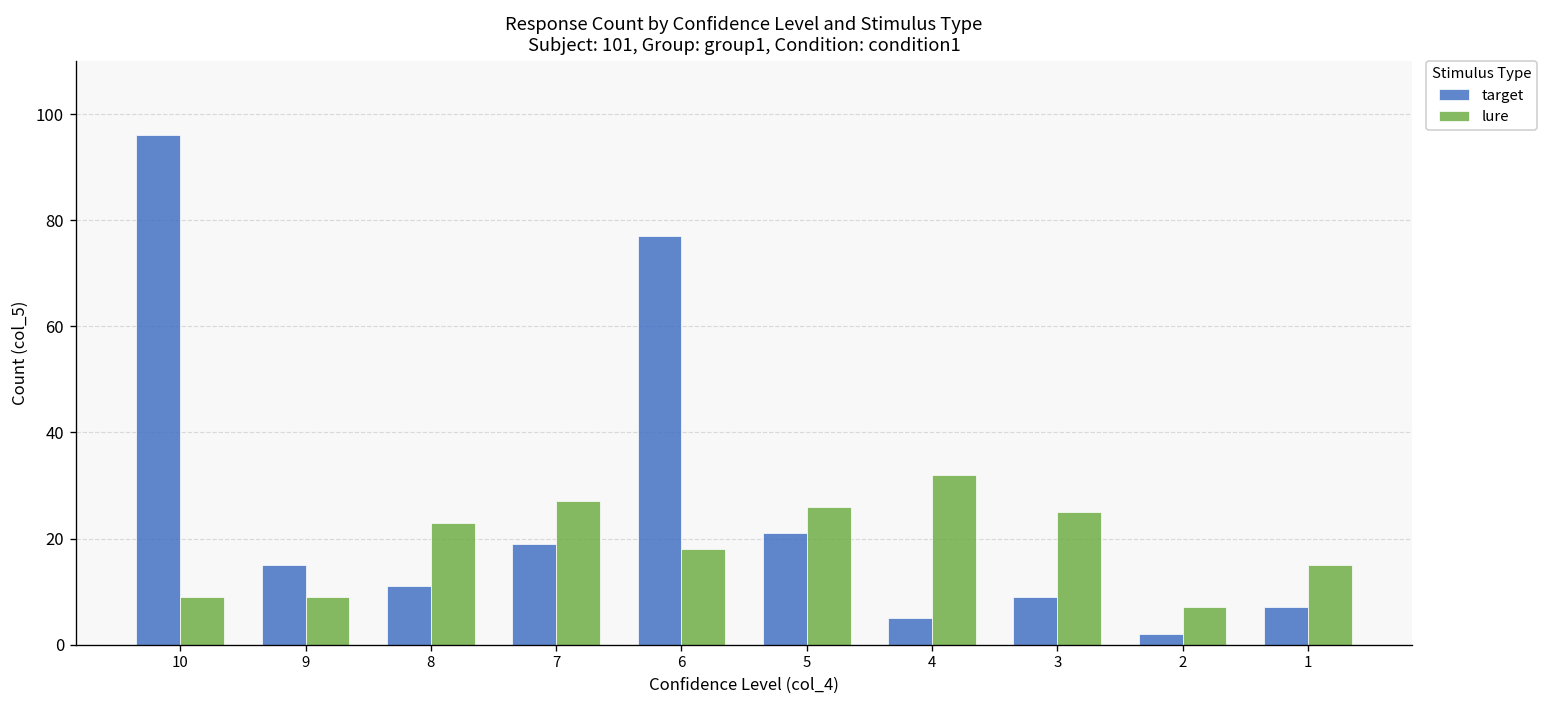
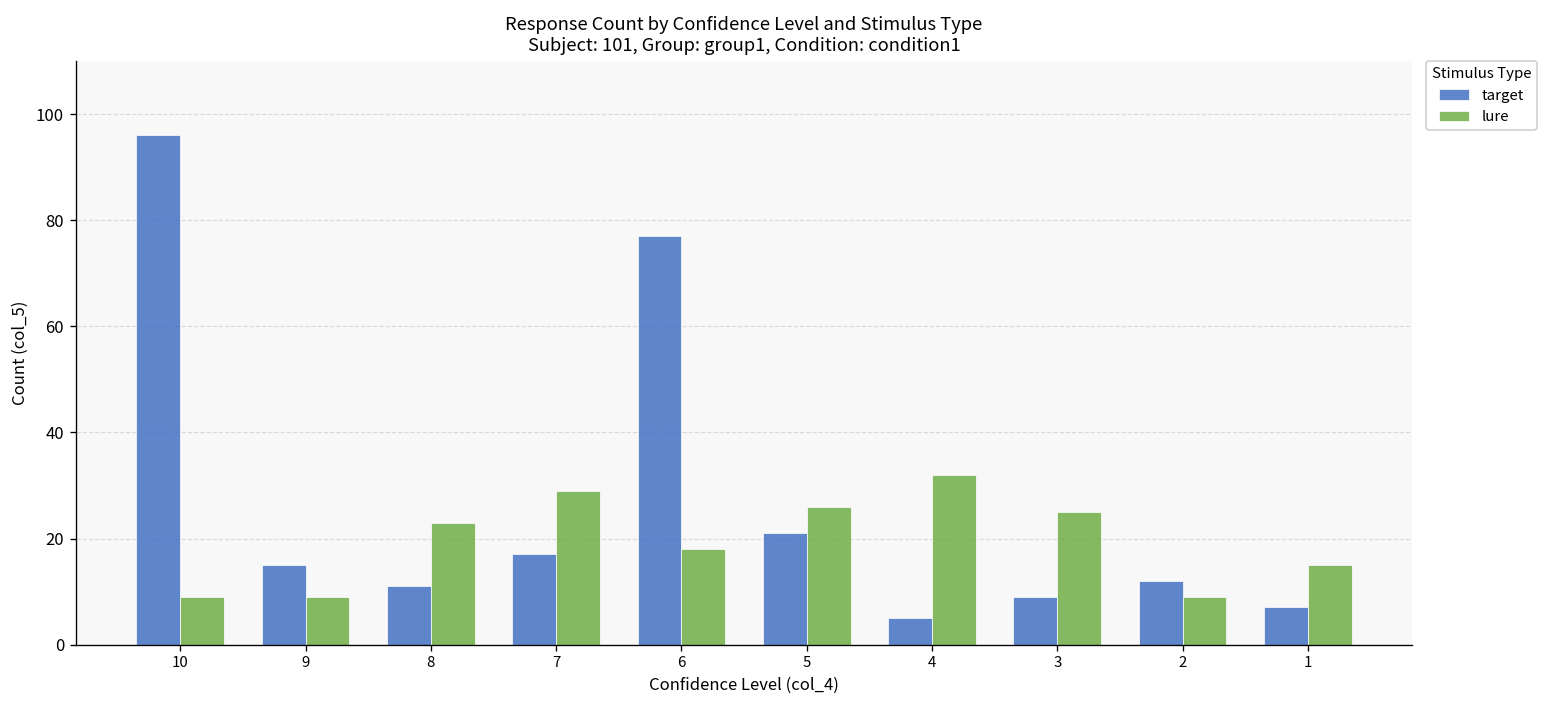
target, 7: 19 -> 17
lure, 7: 27 -> 29
target, 2: 2 -> 12
lure, 2: 7 -> 9
